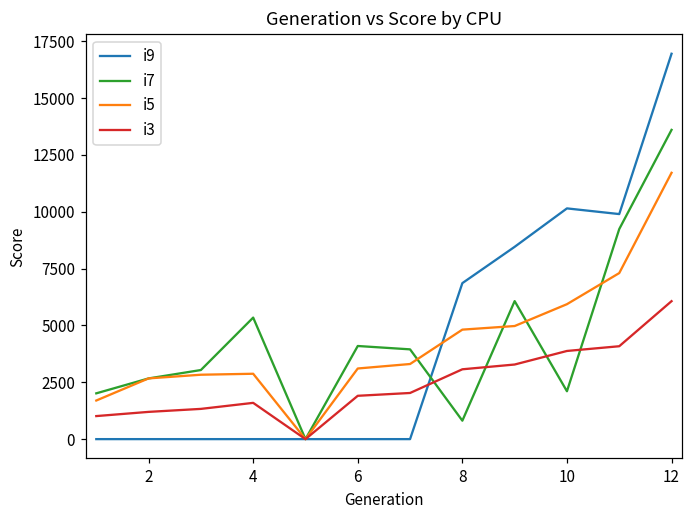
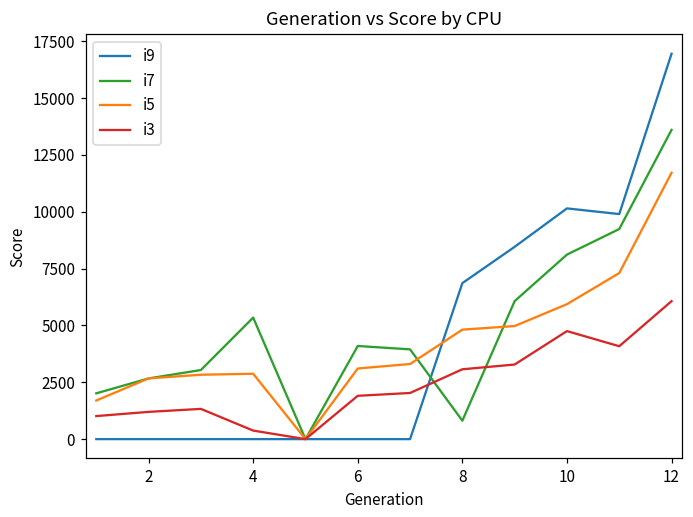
i3, 4: 1600 -> 400
i7, 10: 2100 -> 8100
i3, 10: 3900 -> 4800
